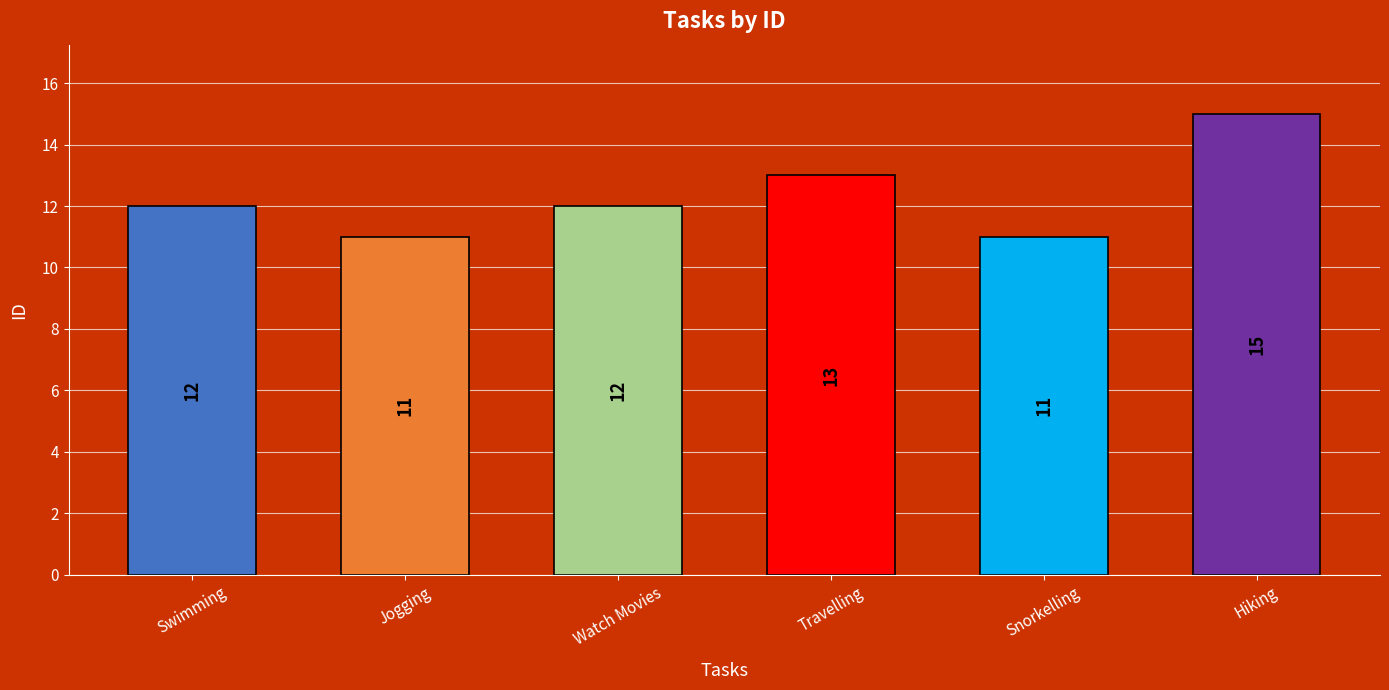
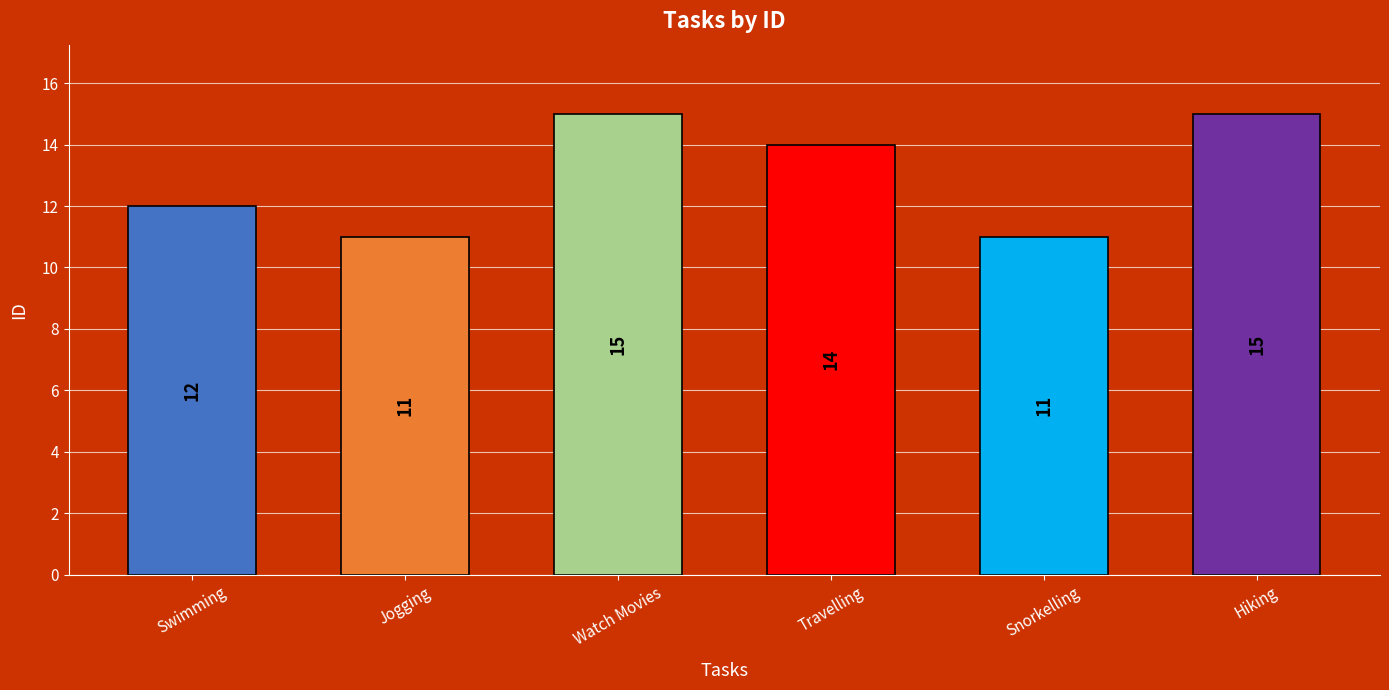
Watch Movies: 12 -> 15
Travelling: 13 -> 14
